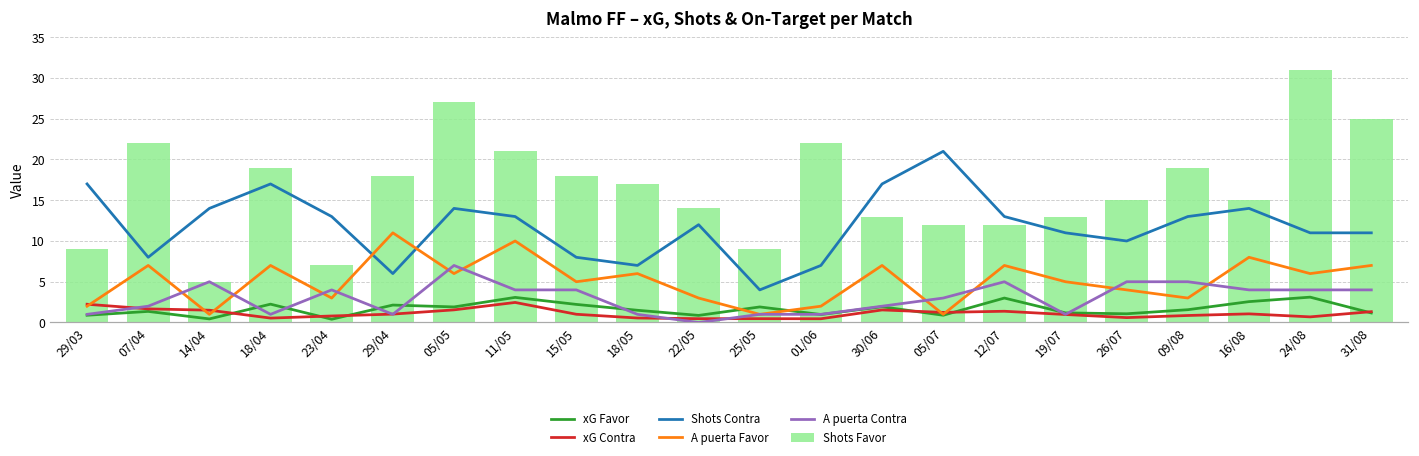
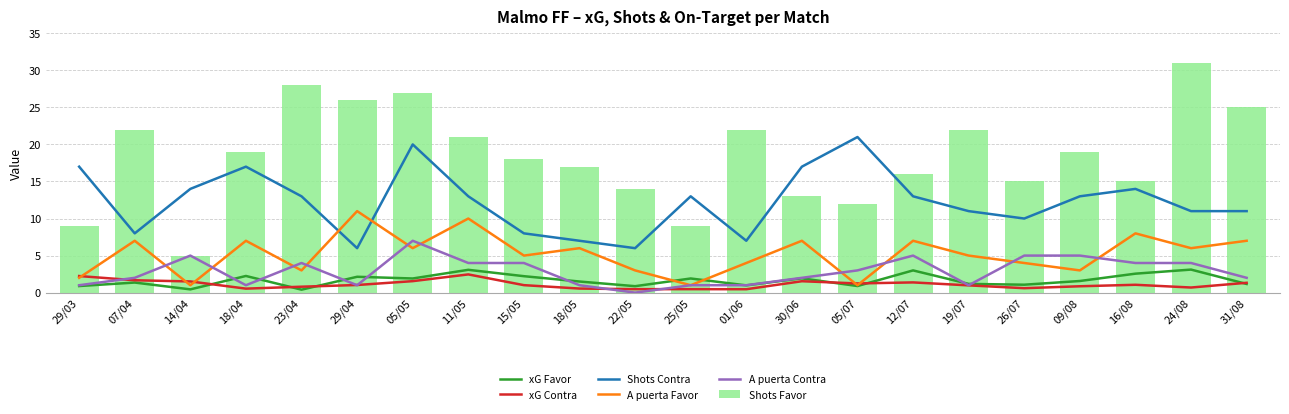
Shots Favor, 23/04: 7 -> 28
Shots Favor, 29/04: 18 -> 26
Shots Contra, 05/05: 14 -> 20
Shots Contra, 22/05: 12 -> 6
Shots Contra, 25/05: 4 -> 13
A puerta Favor, 01/06: 2 -> 4
Shots Favor, 12/07: 12 -> 16
Shots Favor, 19/07: 13 -> 22
A puerta Contra, 31/08: 4 -> 2
